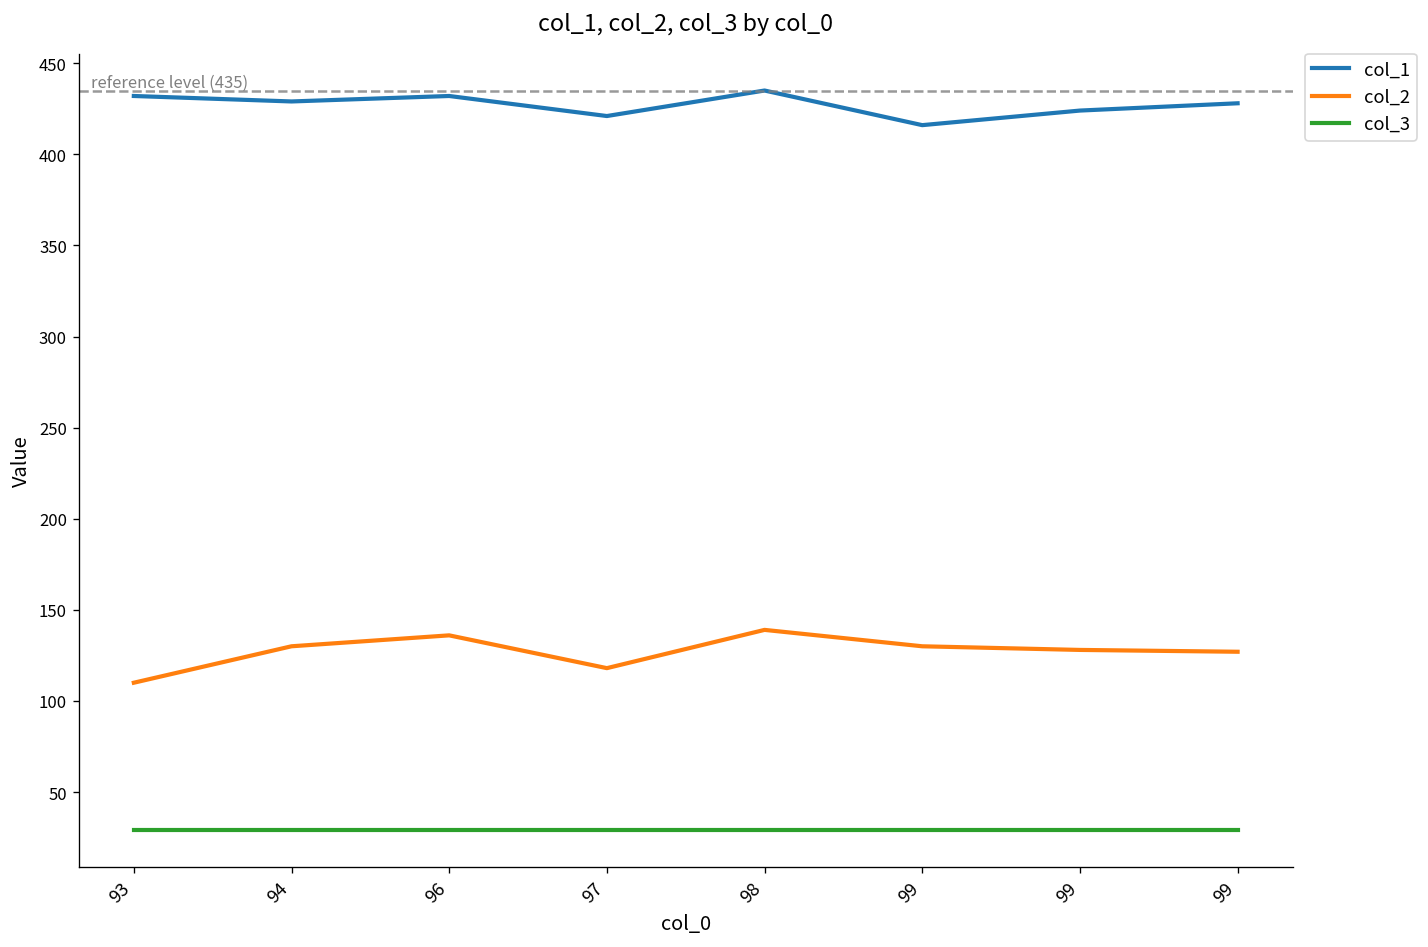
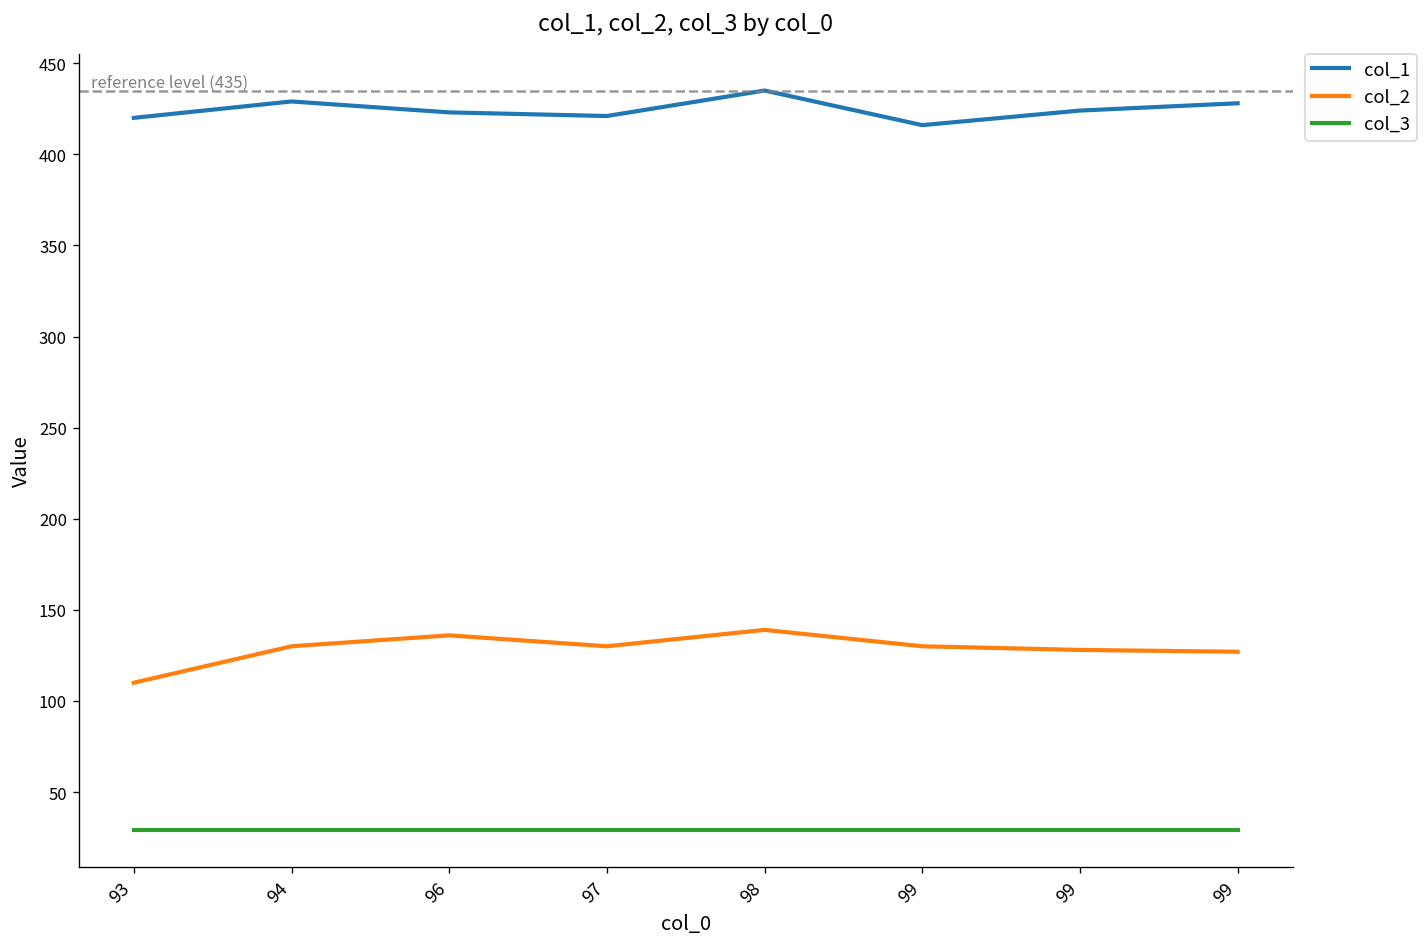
col_1, 93: 432 -> 420
col_1, 96: 432 -> 423
col_2, 97: 118 -> 130
